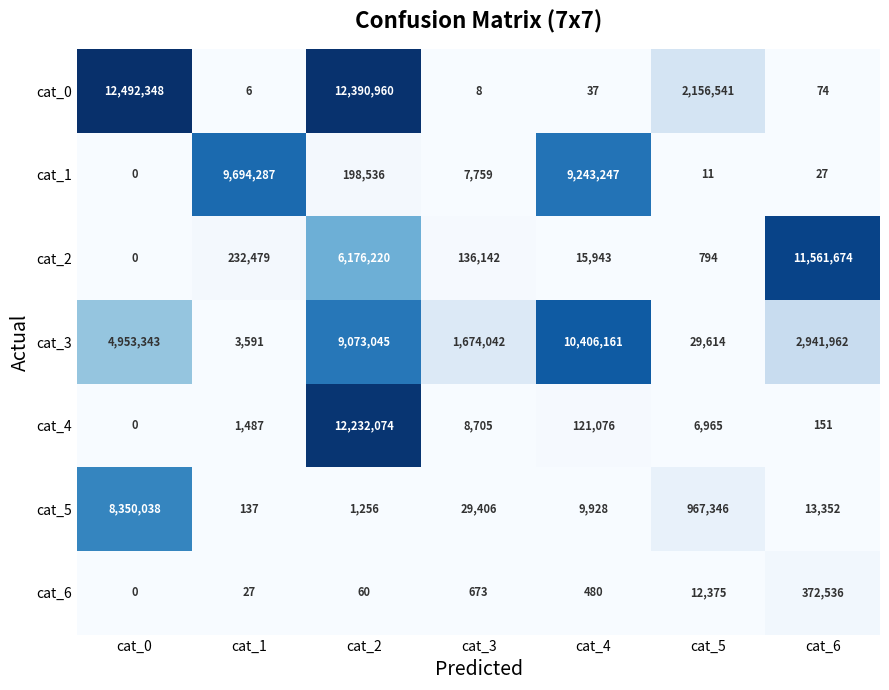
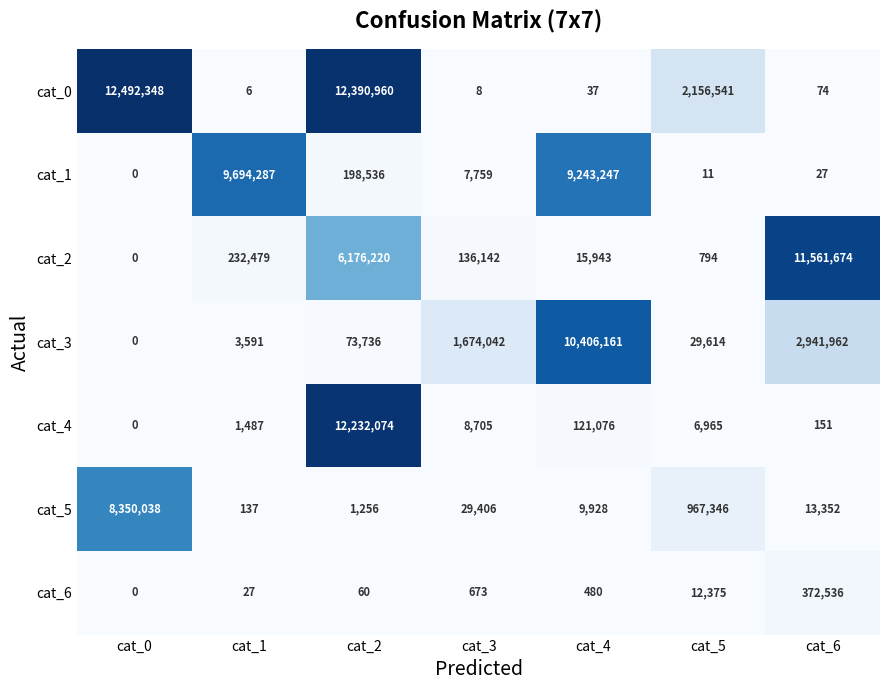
cat_3, cat_0: 4,953,343 -> 0
cat_3, cat_2: 9,073,045 -> 73,736
